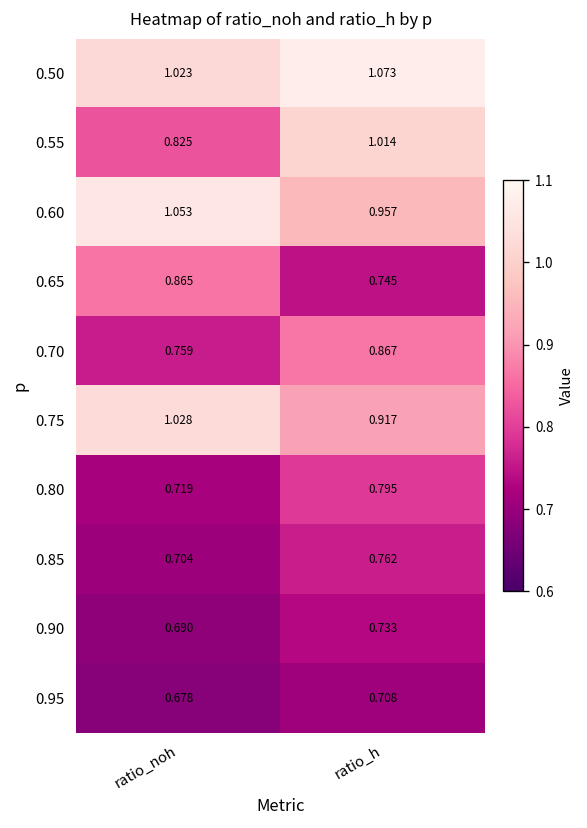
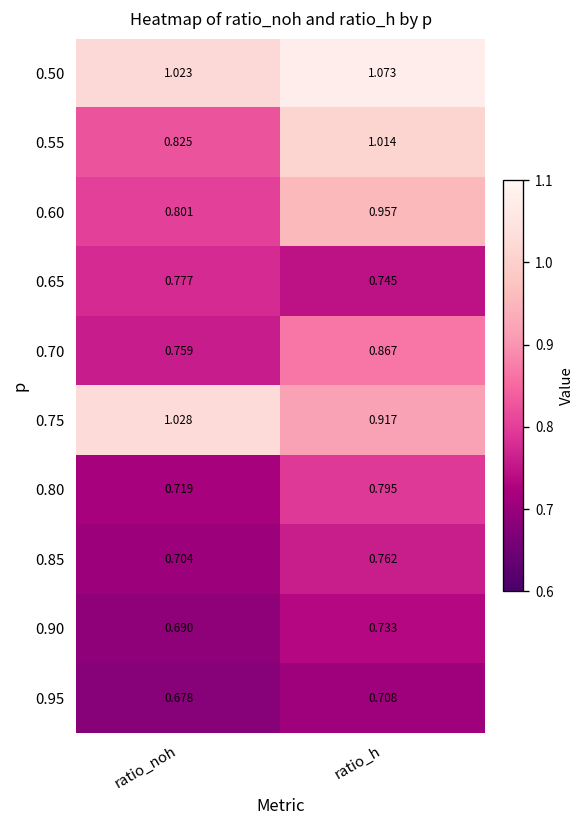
0.60, ratio_noh: 1.053 -> 0.801
0.65, ratio_noh: 0.865 -> 0.777
